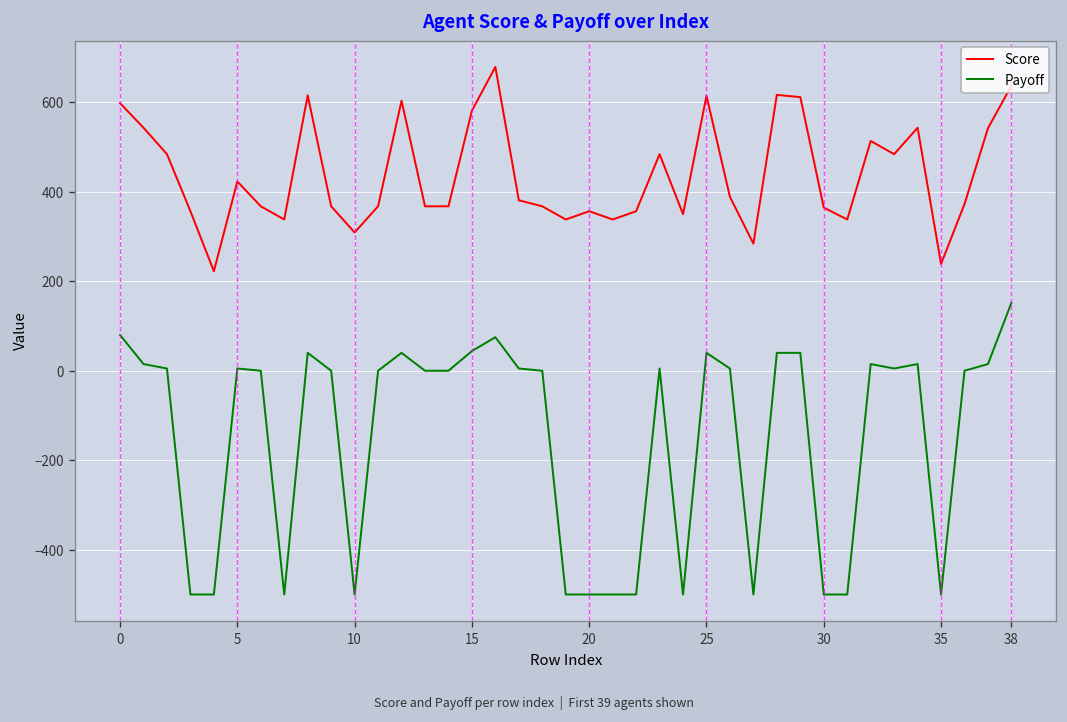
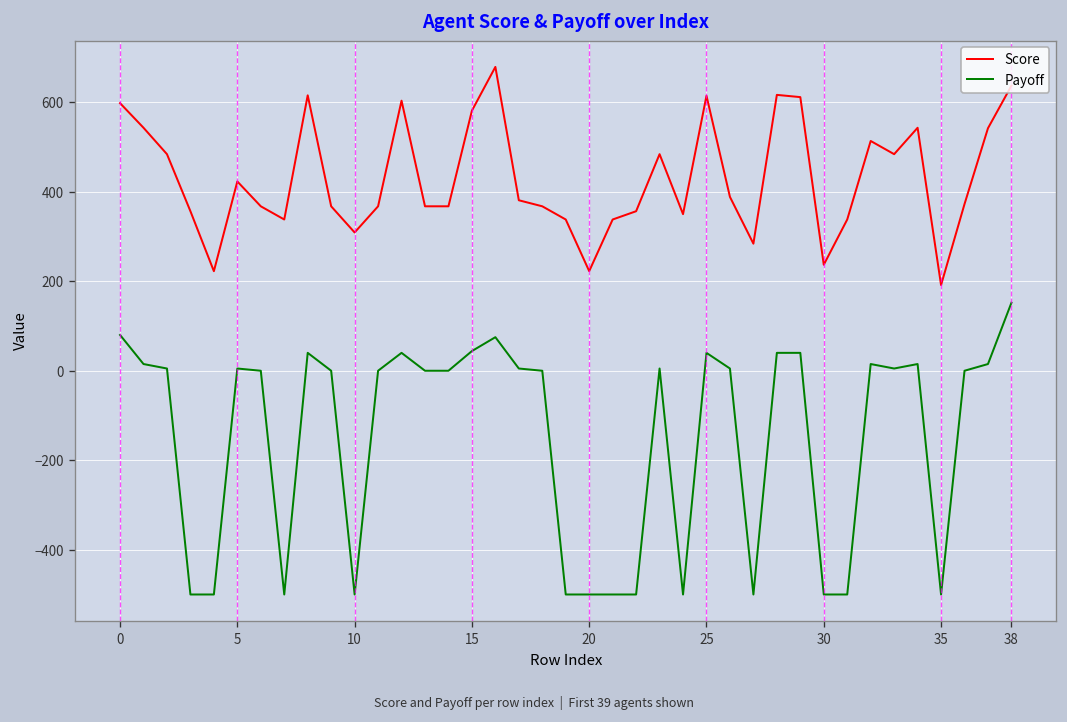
Score, 20: 360 -> 220
Score, 30: 360 -> 240
Score, 35: 240 -> 190
